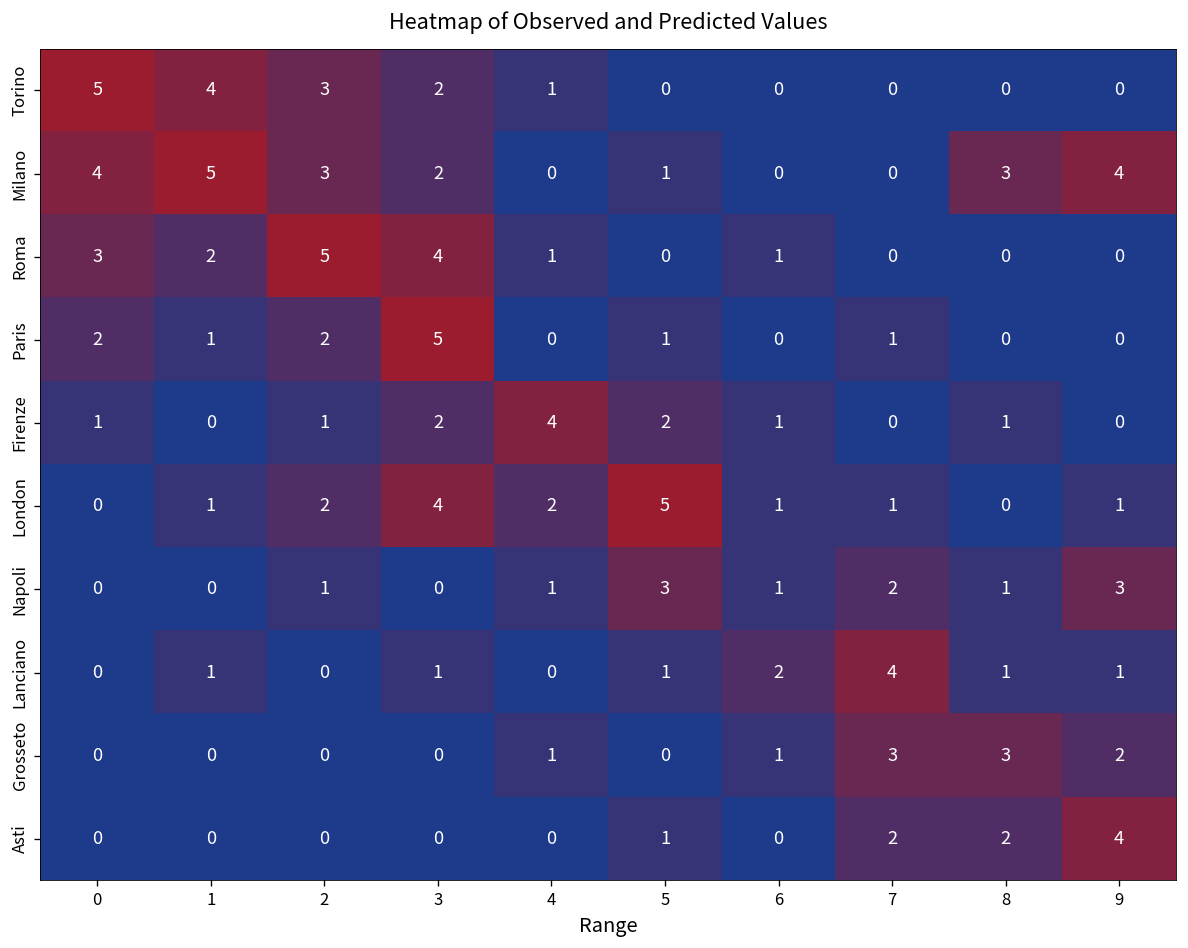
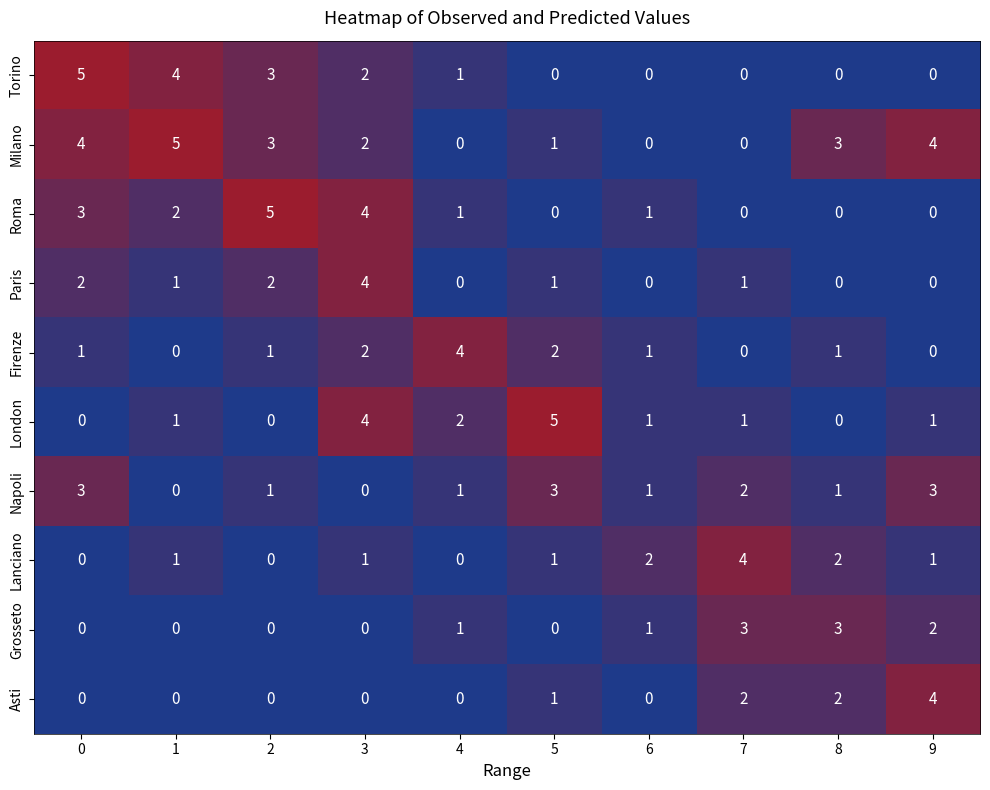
Paris, 3: 5 -> 4
London, 2: 2 -> 0
Napoli, 0: 0 -> 3
Lanciano, 8: 1 -> 2
